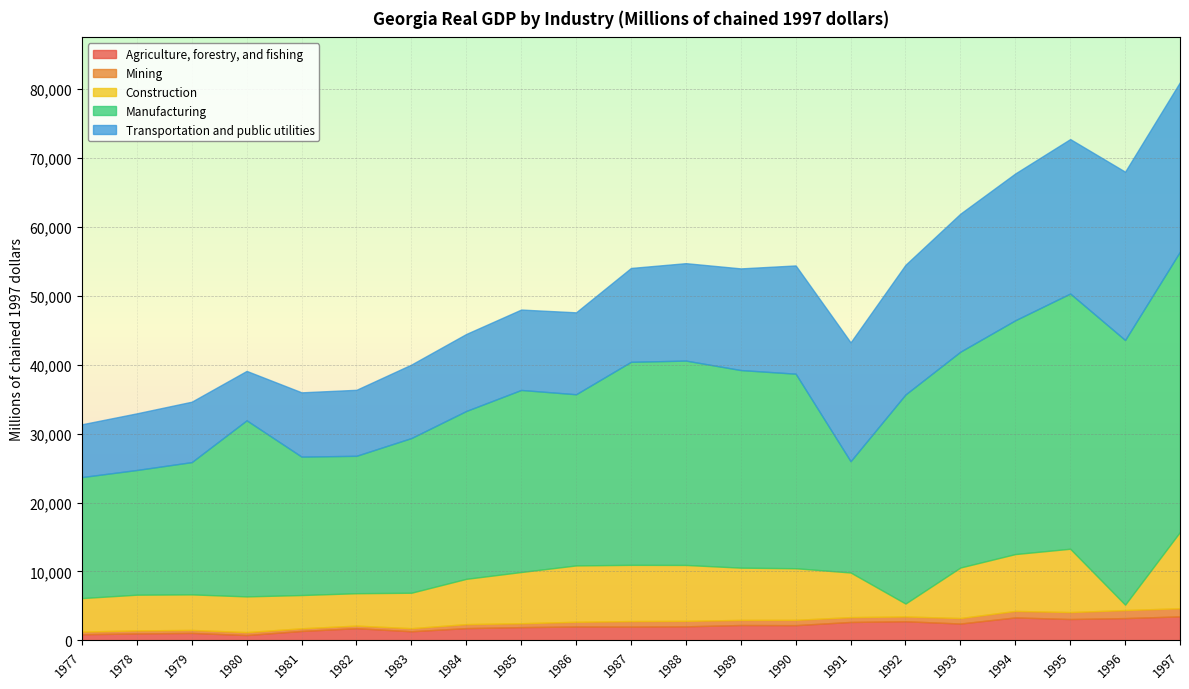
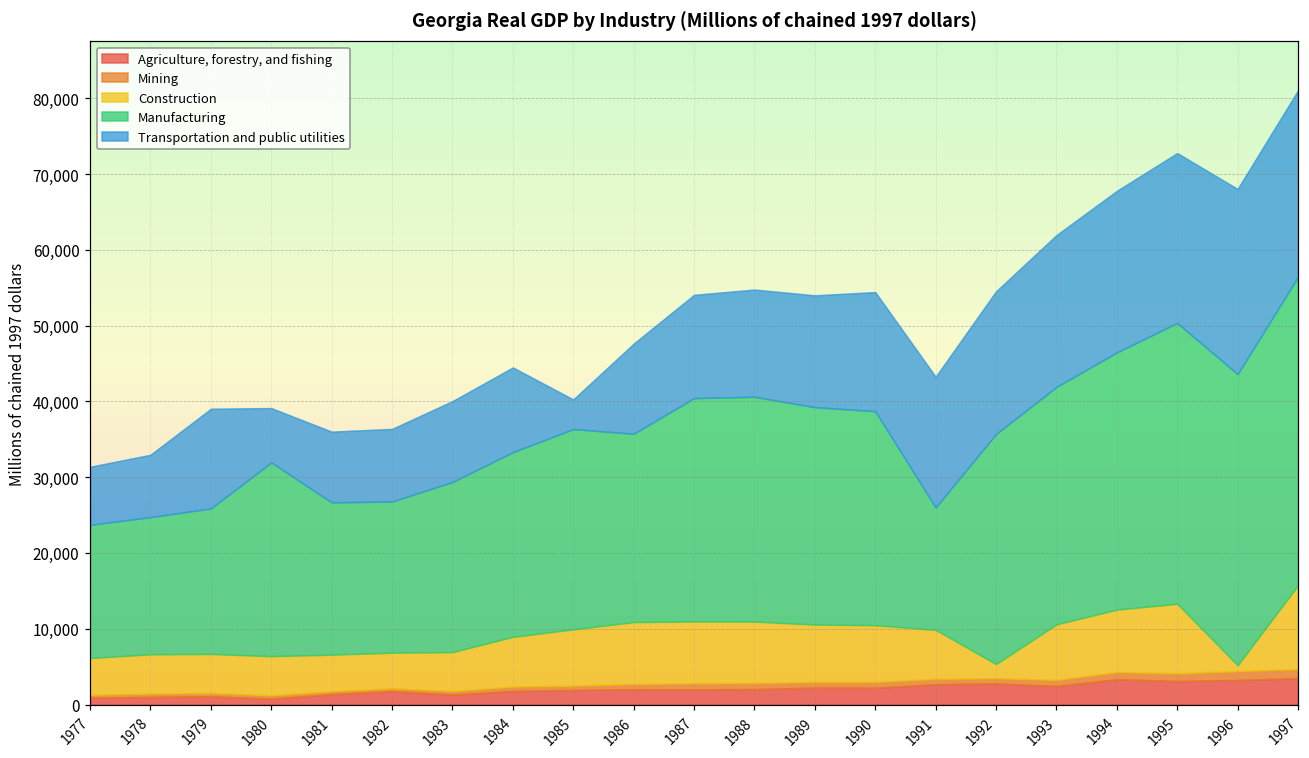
Transportation and public utilities, 1979: 9,000 -> 13,000
Transportation and public utilities, 1985: 12,000 -> 4,000
